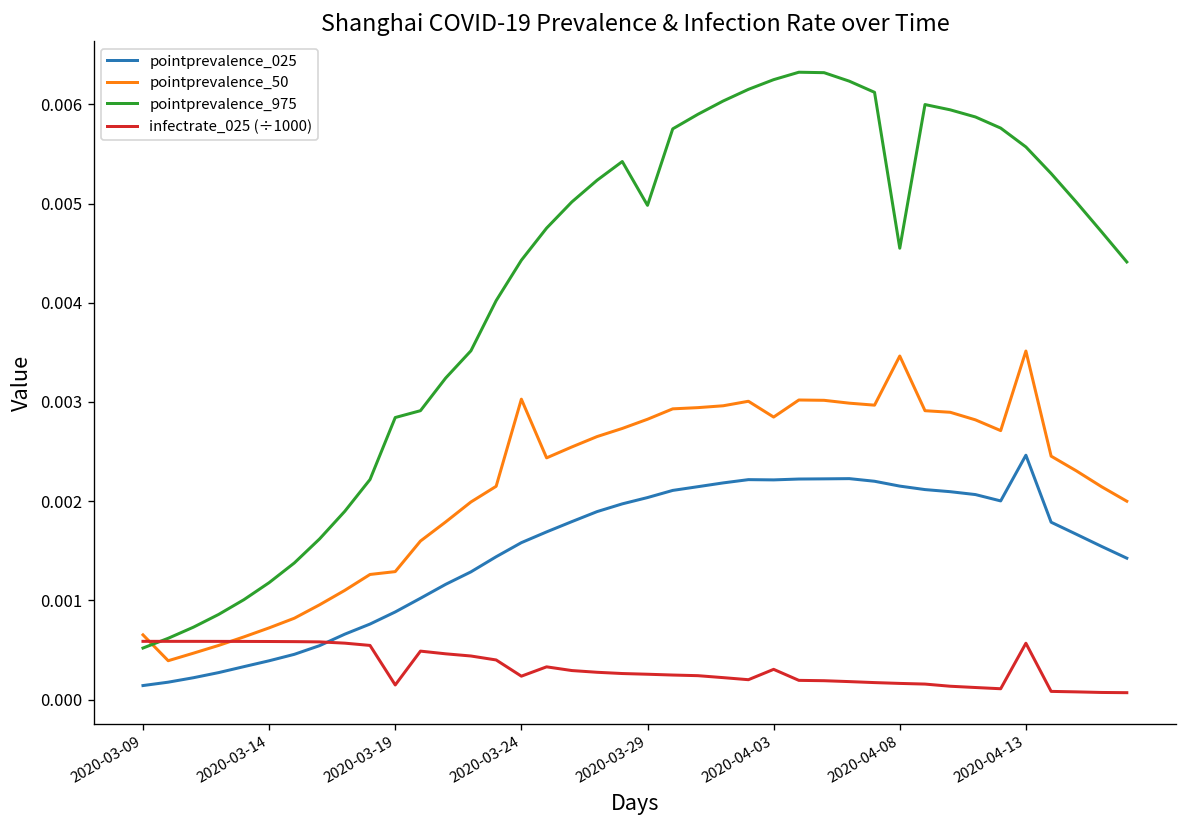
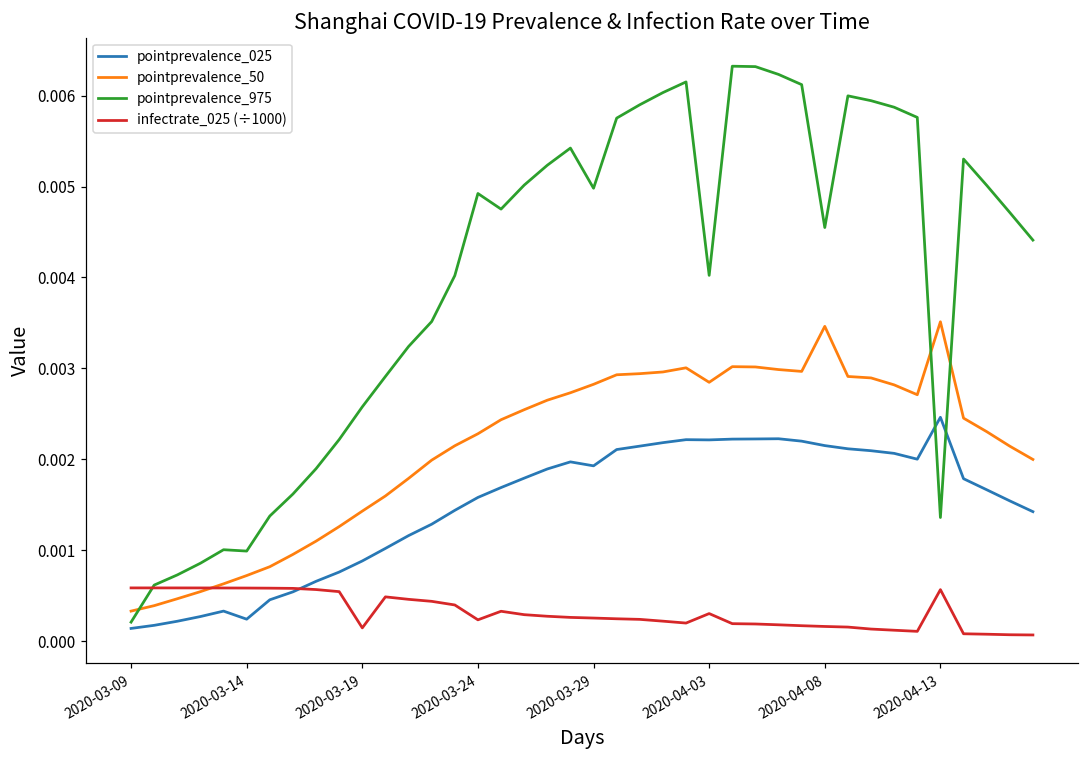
pointprevalence_50, 2020-03-09: 0.0007 -> 0.0003
pointprevalence_975, 2020-03-09: 0.0005 -> 0.0002
pointprevalence_025, 2020-03-14: 0.0004 -> 0.0002
pointprevalence_975, 2020-03-14: 0.0012 -> 0.0010
pointprevalence_50, 2020-03-19: 0.0013 -> 0.0014
pointprevalence_975, 2020-03-19: 0.0028 -> 0.0026
pointprevalence_50, 2020-03-24: 0.0030 -> 0.0023
pointprevalence_975, 2020-03-24: 0.0044 -> 0.0049
pointprevalence_025, 2020-03-29: 0.0020 -> 0.0019
pointprevalence_975, 2020-04-03: 0.0062 -> 0.0040
pointprevalence_975, 2020-04-13: 0.0056 -> 0.0014
